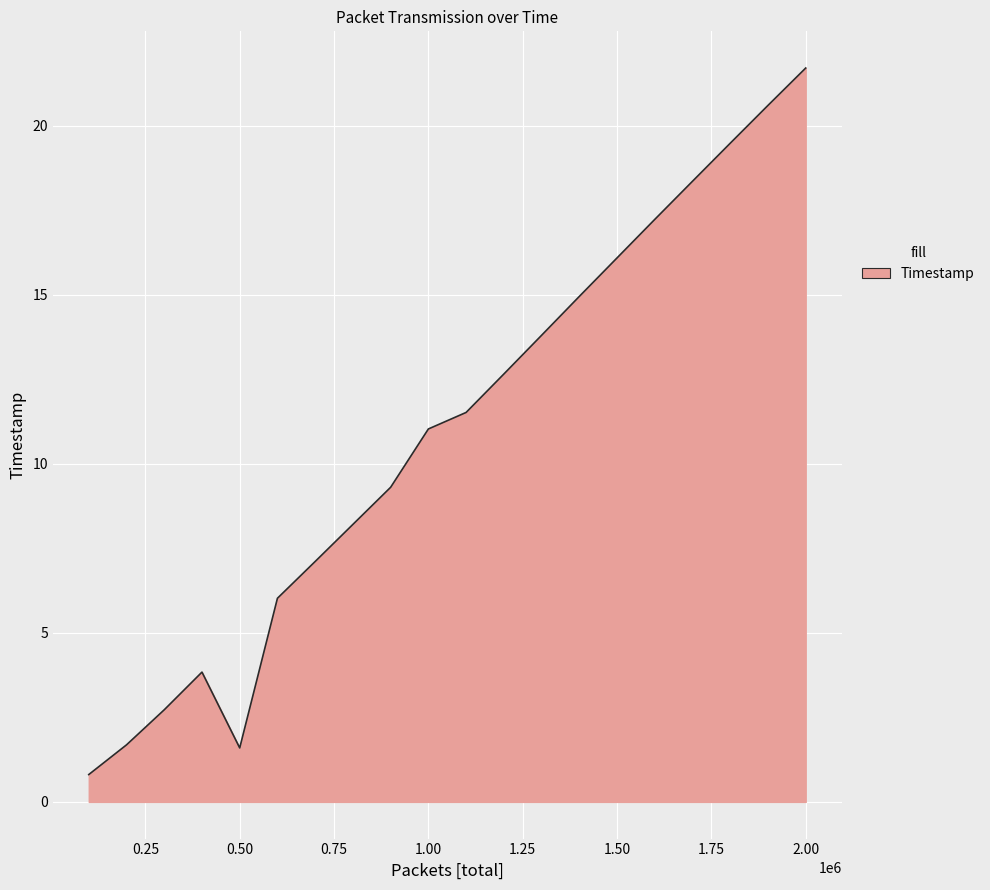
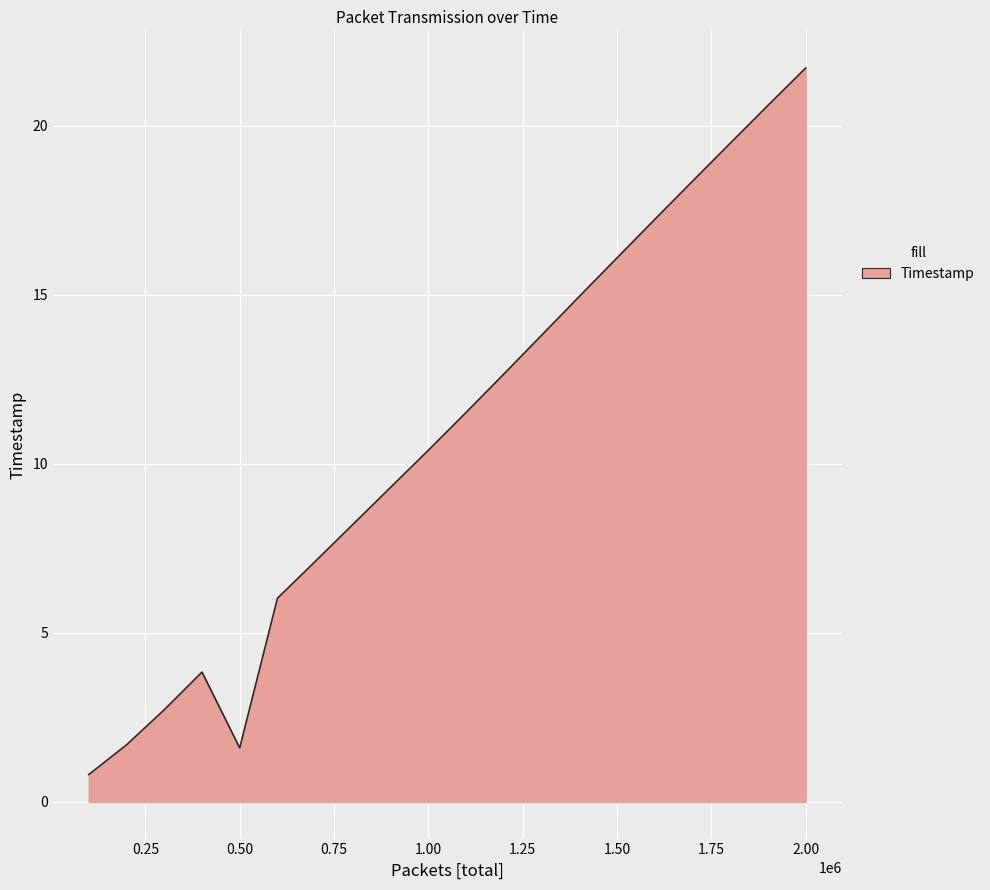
1.00: 11.0 -> 10.4
